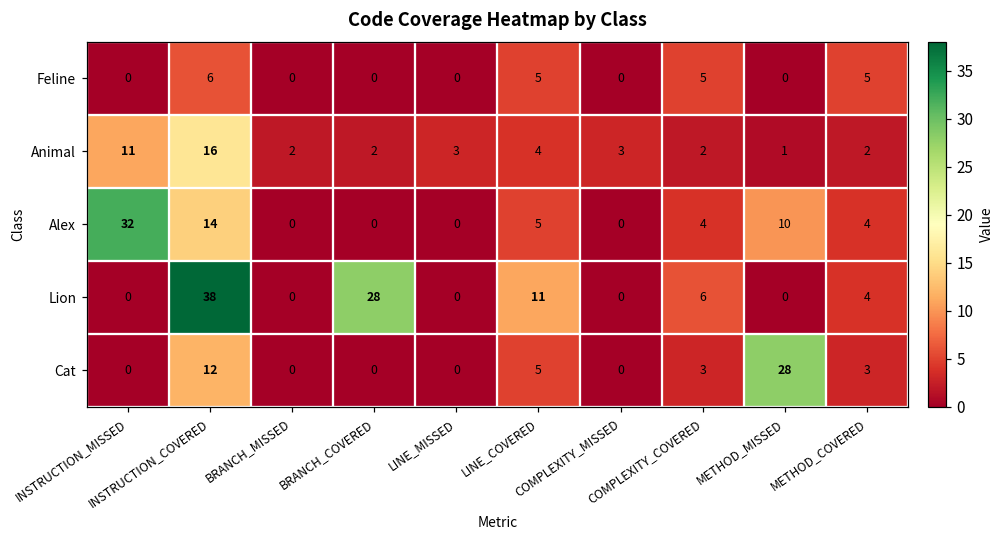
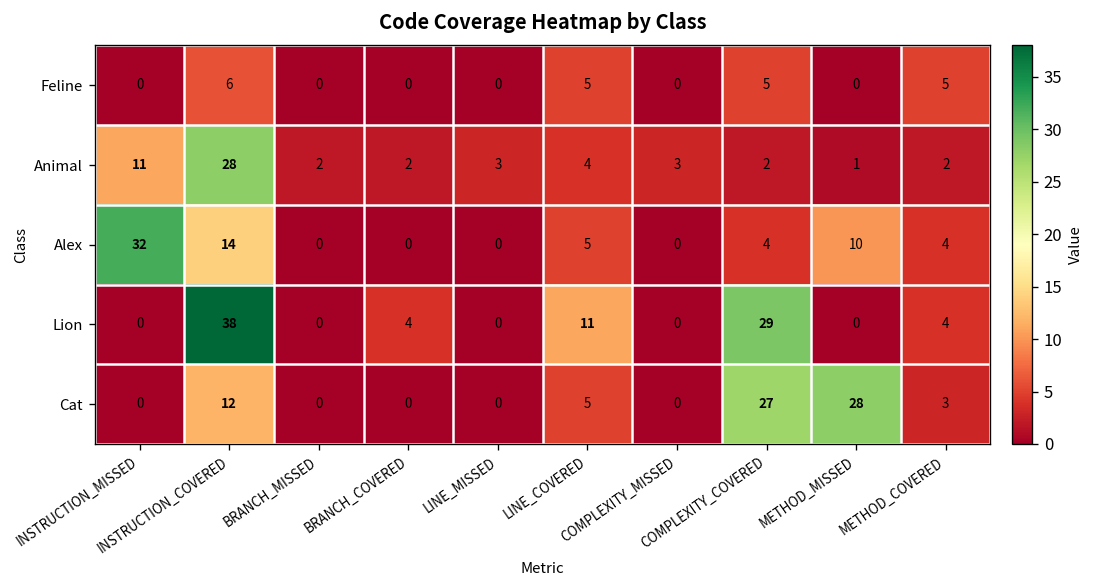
Animal, INSTRUCTION_COVERED: 16 -> 28
Lion, BRANCH_COVERED: 28 -> 4
Lion, COMPLEXITY_COVERED: 6 -> 29
Cat, COMPLEXITY_COVERED: 3 -> 27
